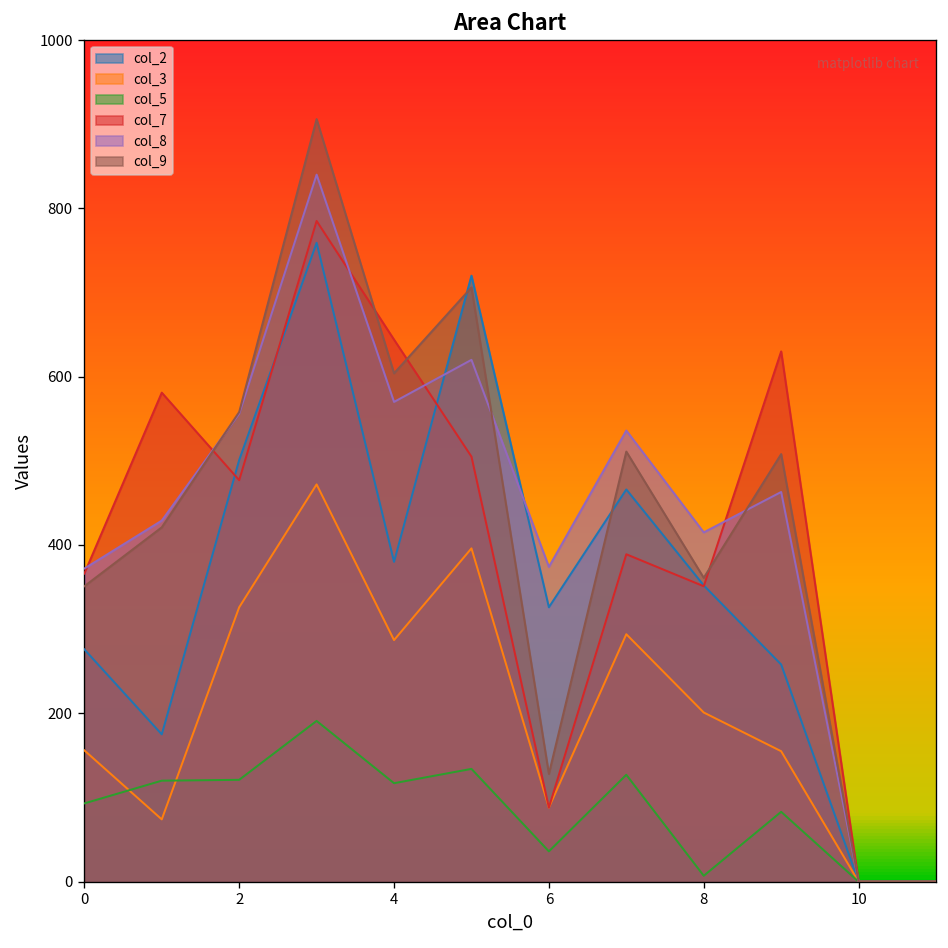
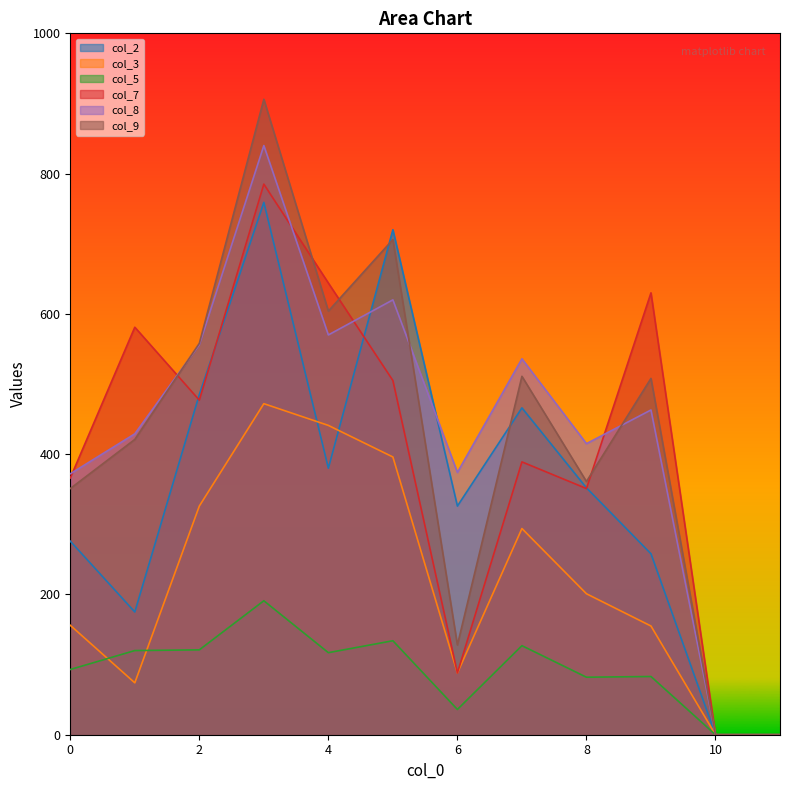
col_2, 2: 500 -> 490
col_3, 4: 290 -> 440
col_5, 8: 10 -> 80
